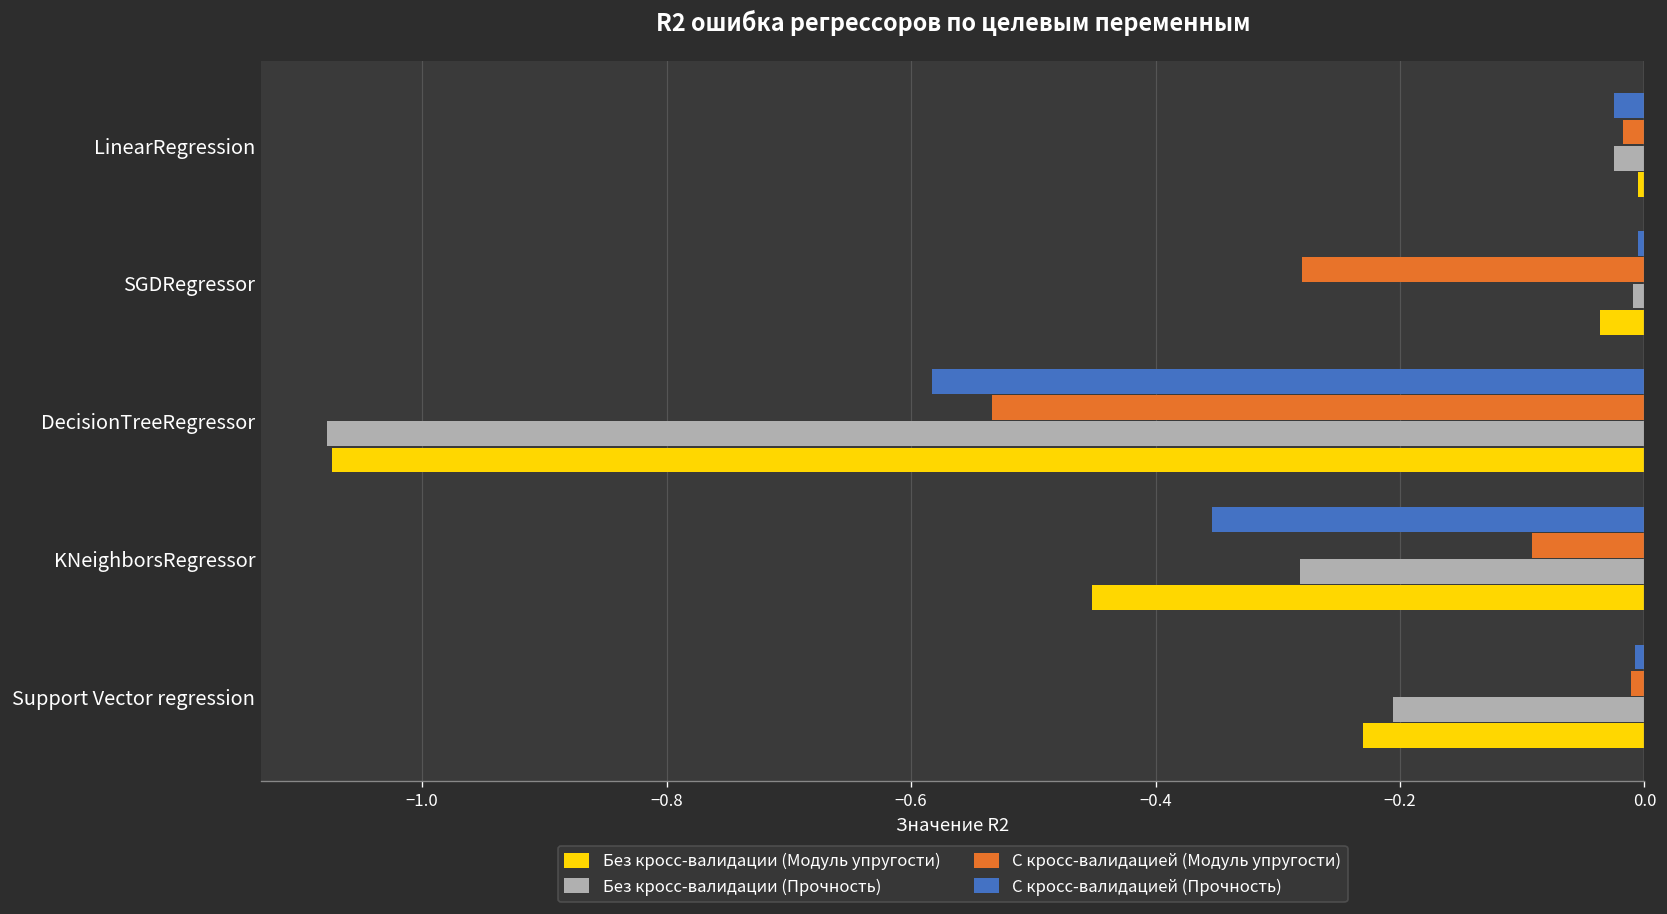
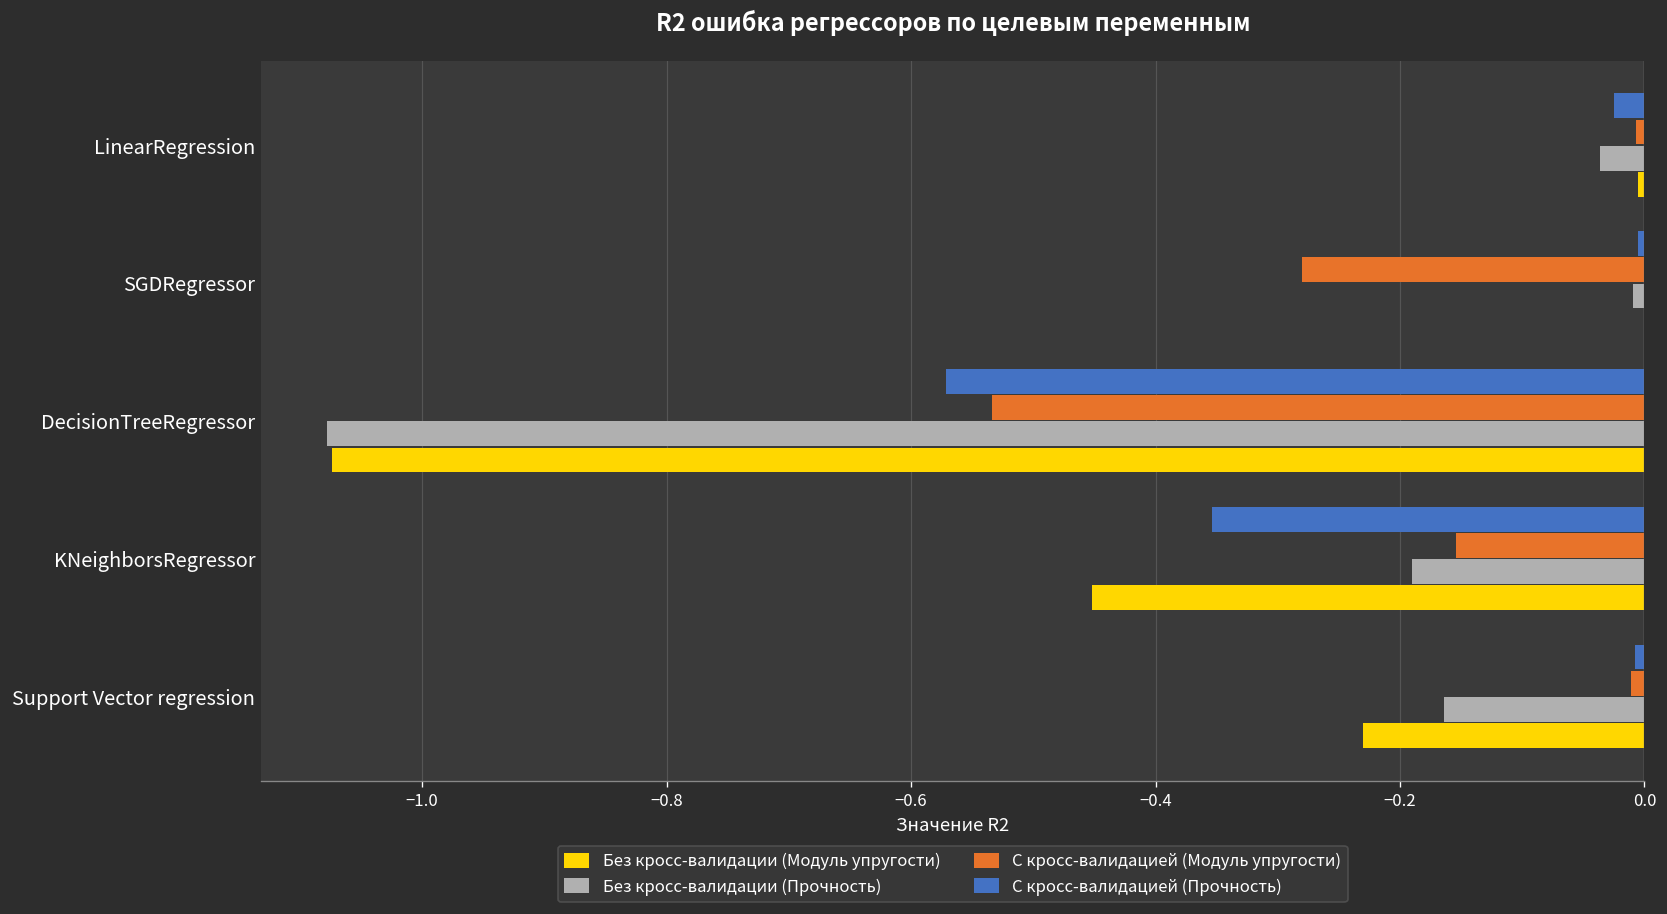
С кросс-валидацией (Модуль упругости), LinearRegression: -0.017 -> -0.007
Без кросс-валидации (Прочность), LinearRegression: -0.025 -> -0.036
Без кросс-валидации (Модуль упругости), SGDRegressor: -0.037 -> 0.000
С кросс-валидацией (Прочность), DecisionTreeRegressor: -0.583 -> -0.572
С кросс-валидацией (Модуль упругости), KNeighborsRegressor: -0.092 -> -0.155
Без кросс-валидации (Прочность), KNeighborsRegressor: -0.282 -> -0.190
Без кросс-валидации (Прочность), Support Vector regression: -0.206 -> -0.164
